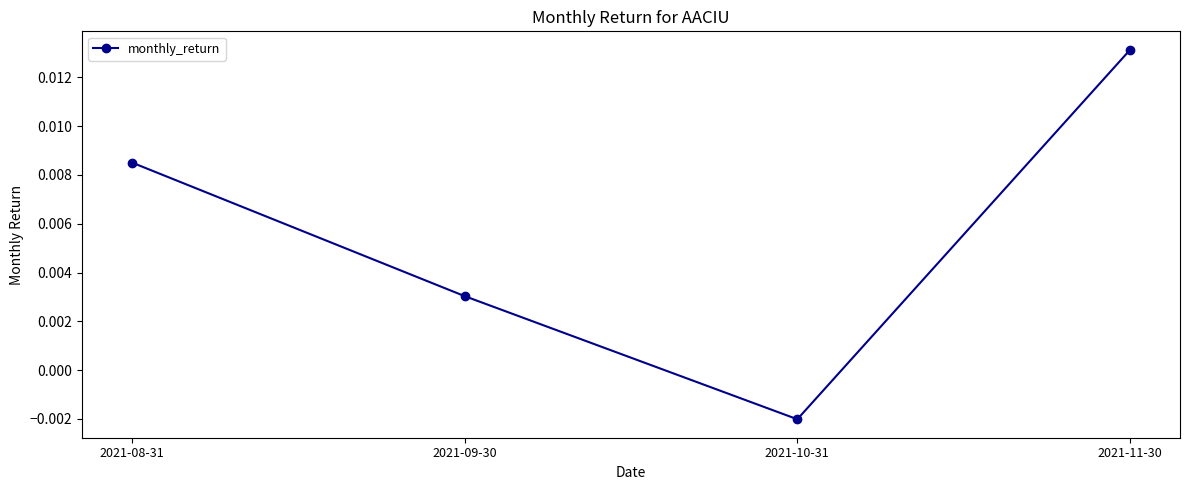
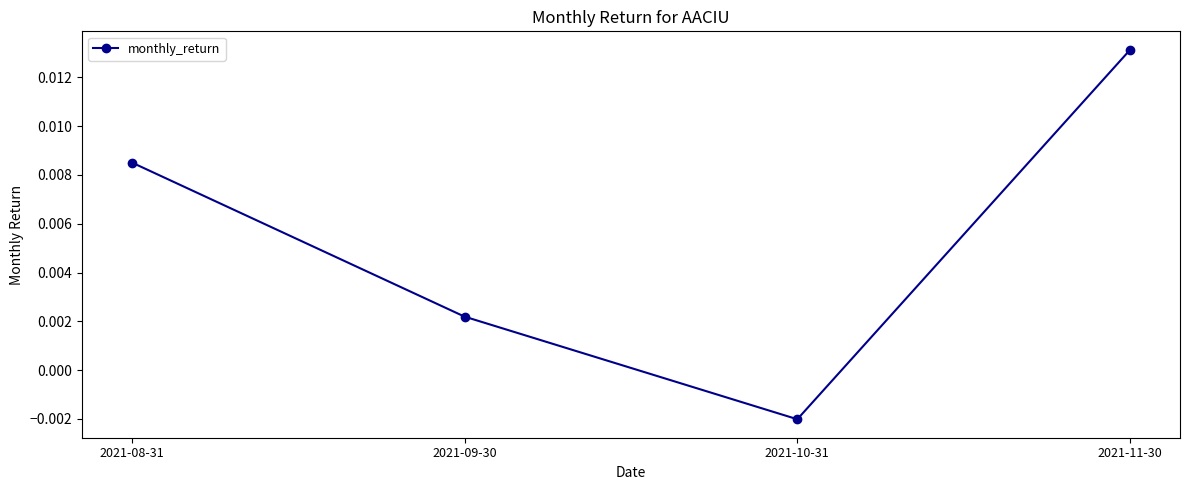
2021-09-30: 0.0030 -> 0.0022
